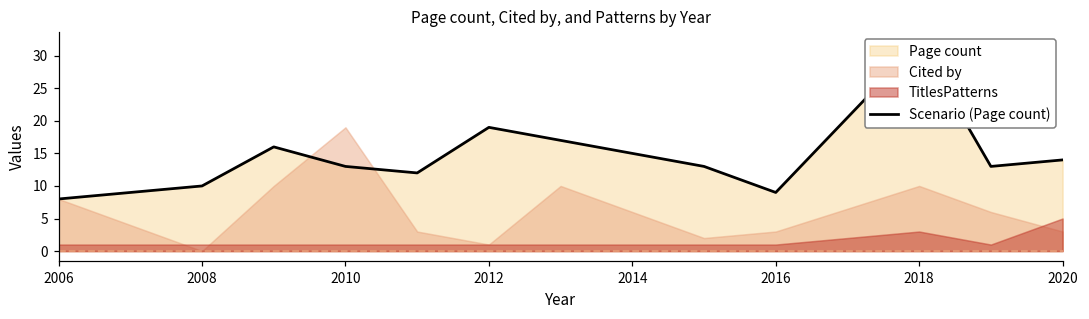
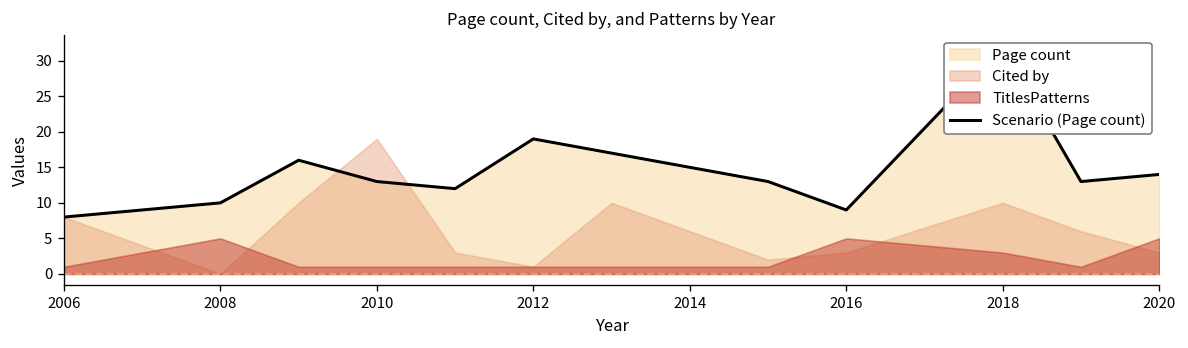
TitlesPatterns, 2008: 1 -> 5
TitlesPatterns, 2016: 1 -> 5
